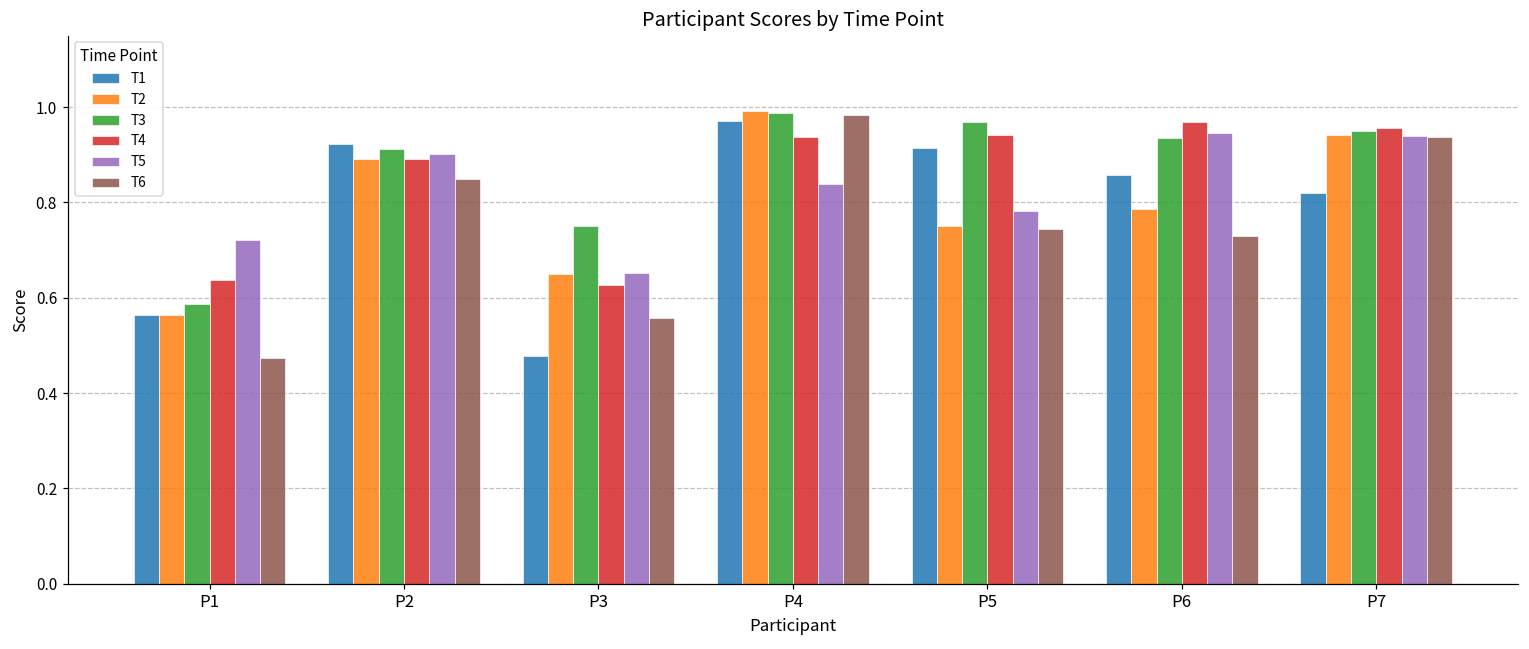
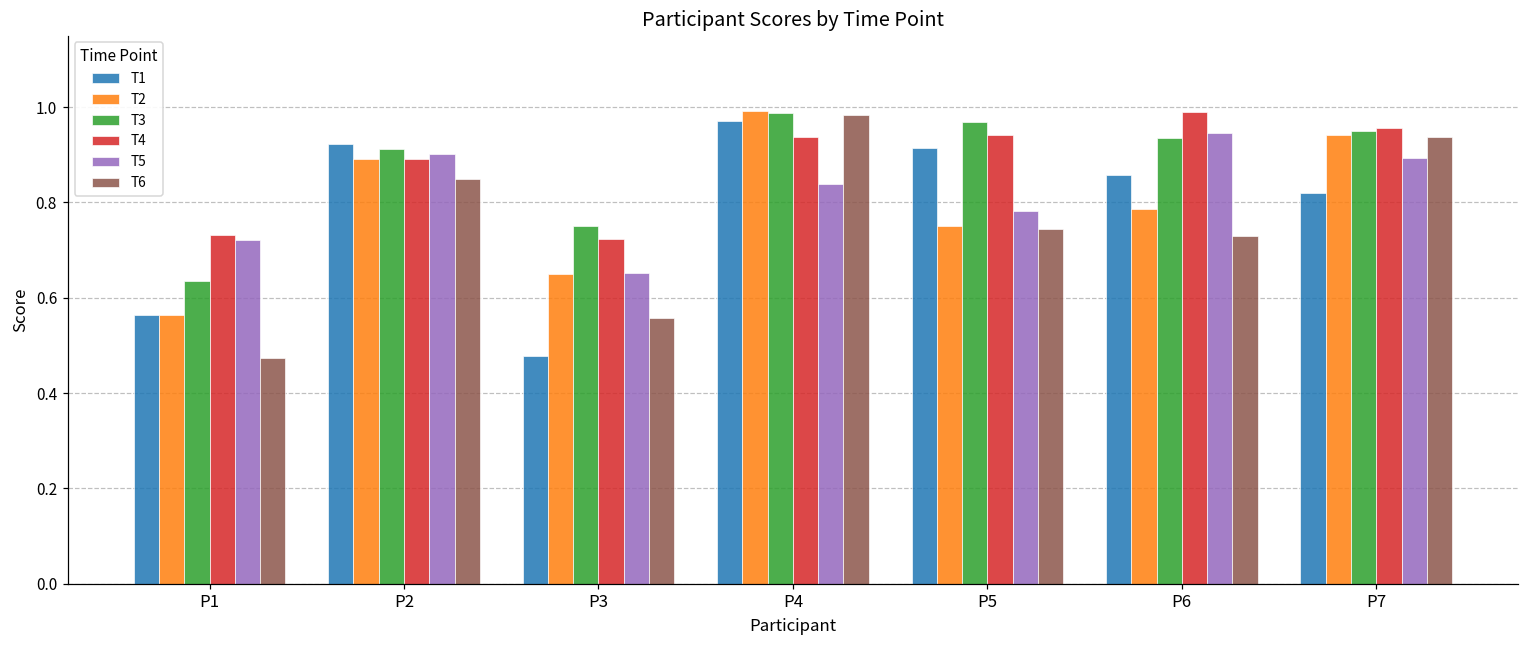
T3, P1: 0.59 -> 0.64
T4, P1: 0.64 -> 0.73
T4, P3: 0.63 -> 0.72
T4, P6: 0.97 -> 0.99
T5, P7: 0.94 -> 0.89
